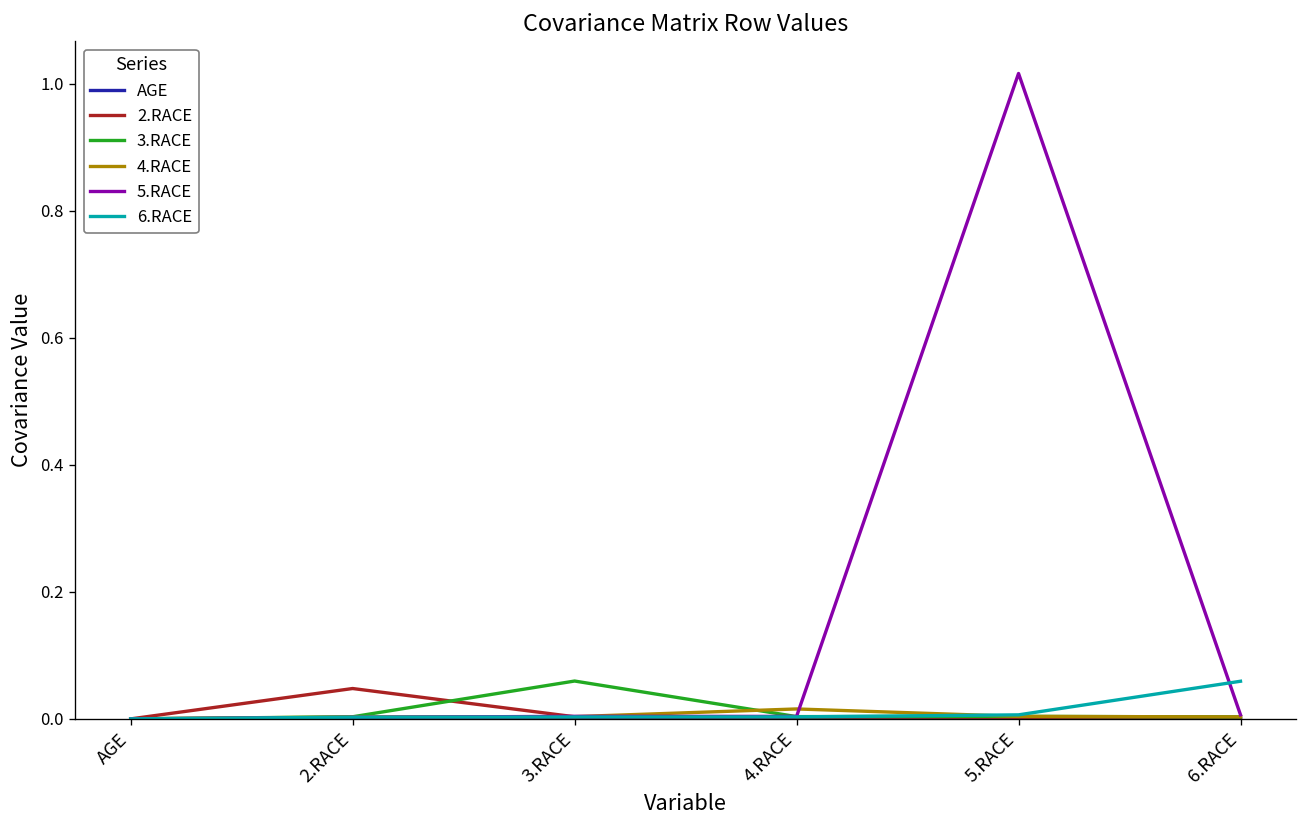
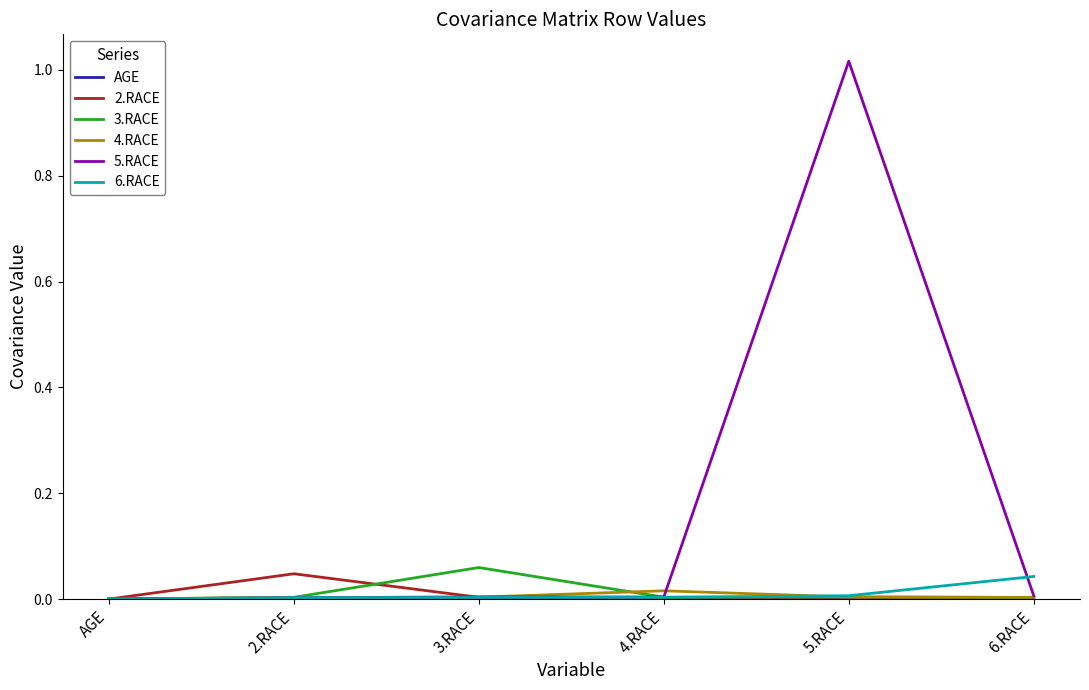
6.RACE, 6.RACE: 0.06 -> 0.04
